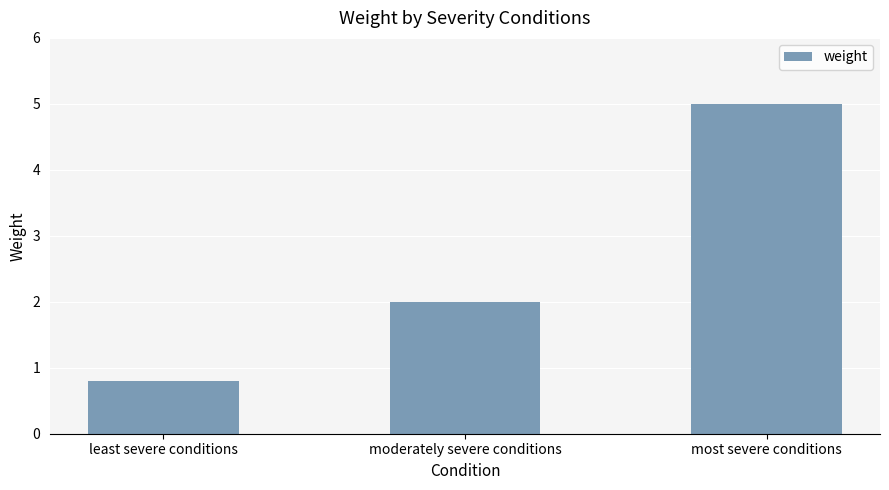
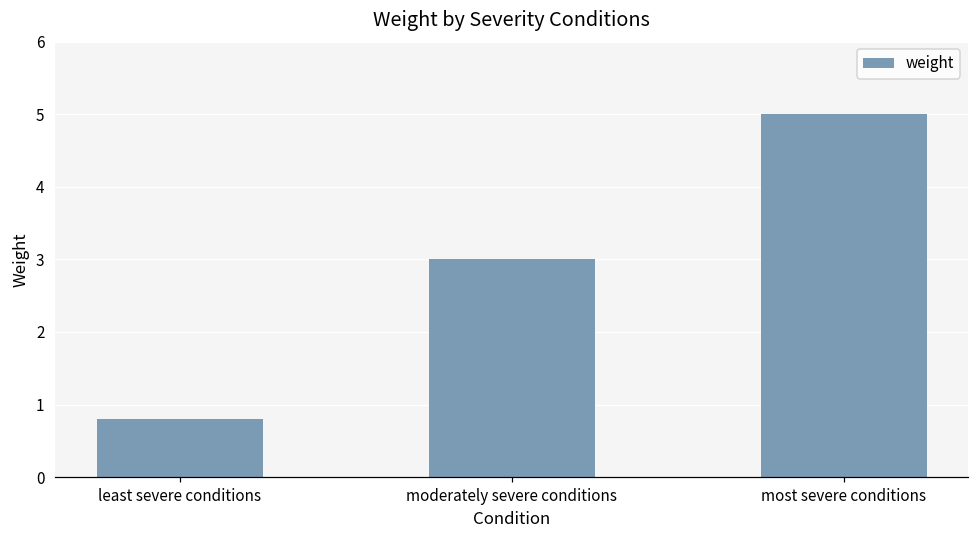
moderately severe conditions: 2 -> 3
